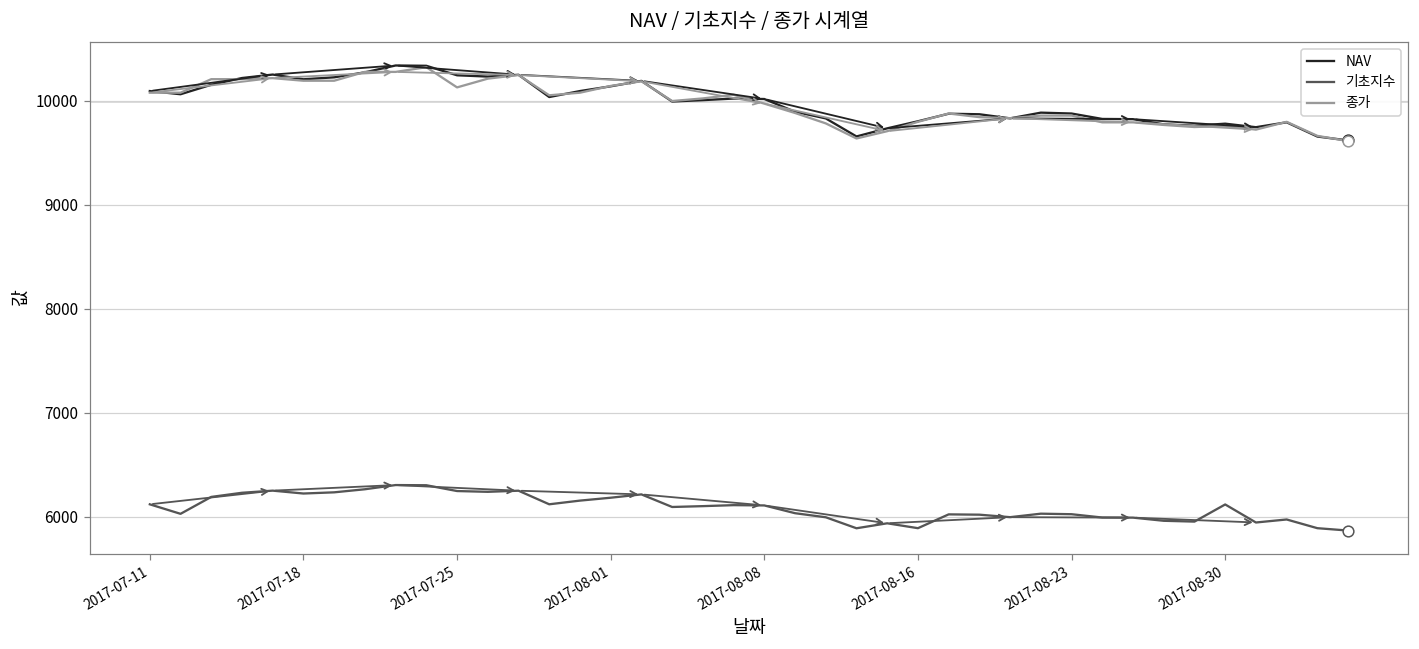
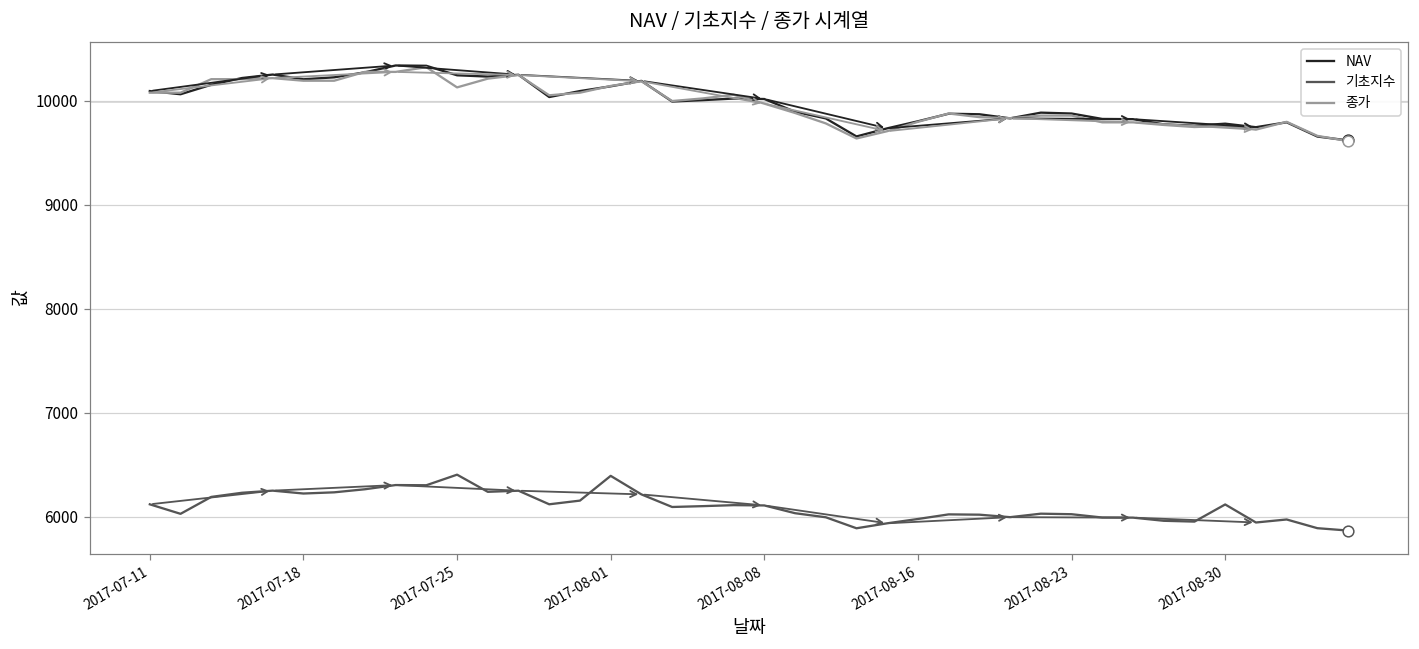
기초지수, 2017-07-25: 6200 -> 6400
기초지수, 2017-08-01: 6200 -> 6400
기초지수, 2017-08-16: 5900 -> 6000
